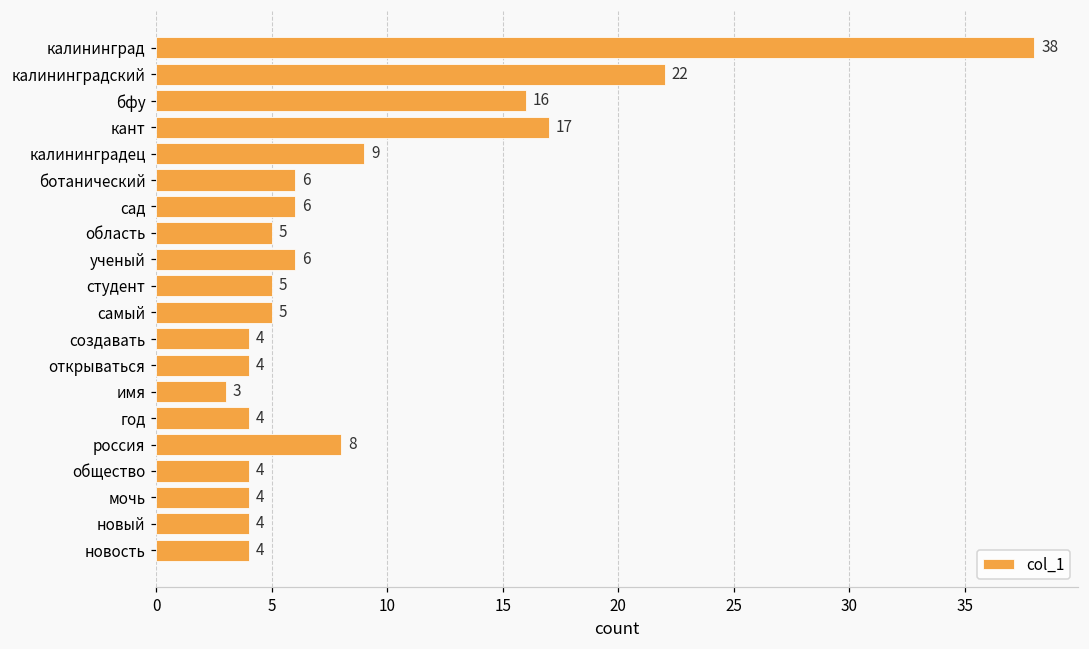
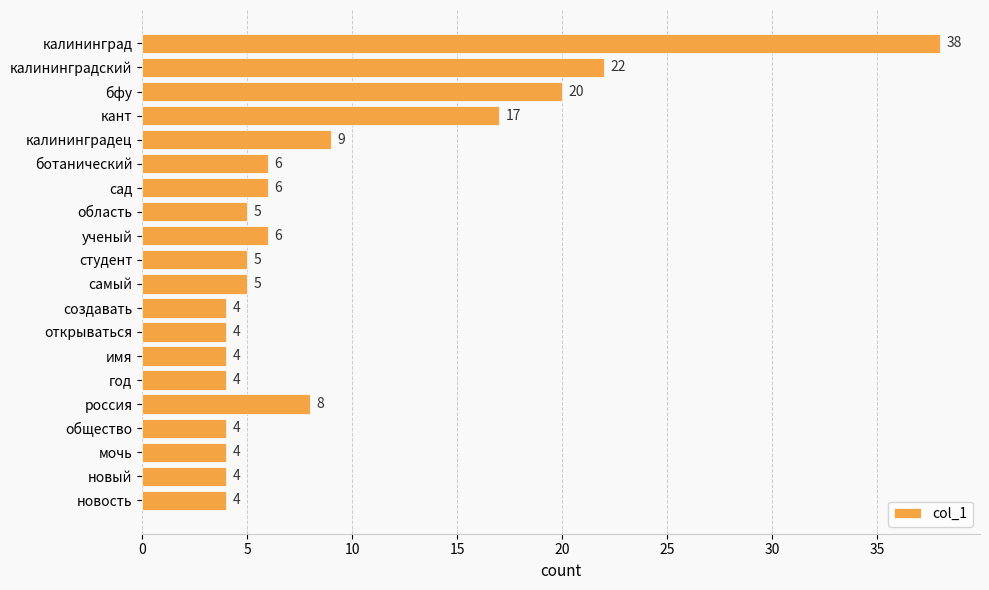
бфу: 16 -> 20
имя: 3 -> 4
